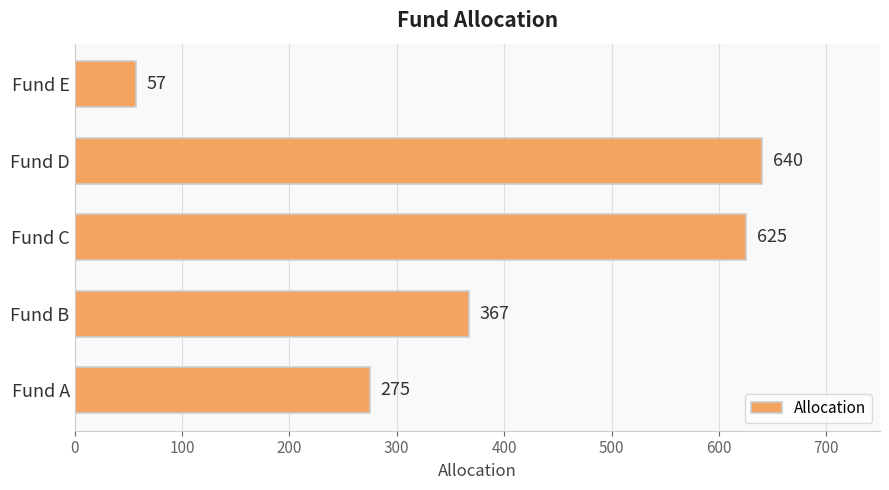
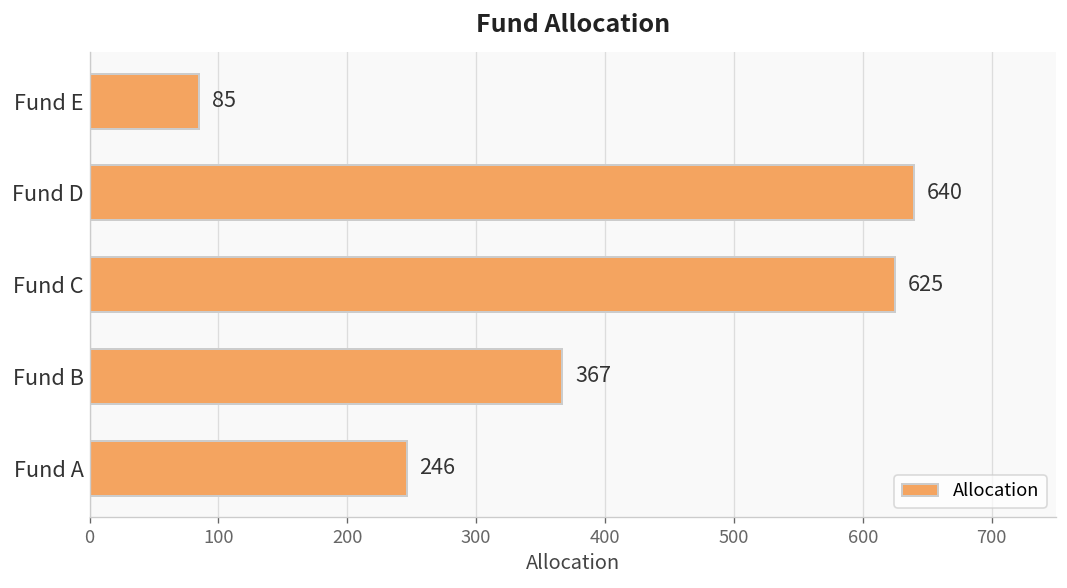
Fund E: 57 -> 85
Fund A: 275 -> 246
